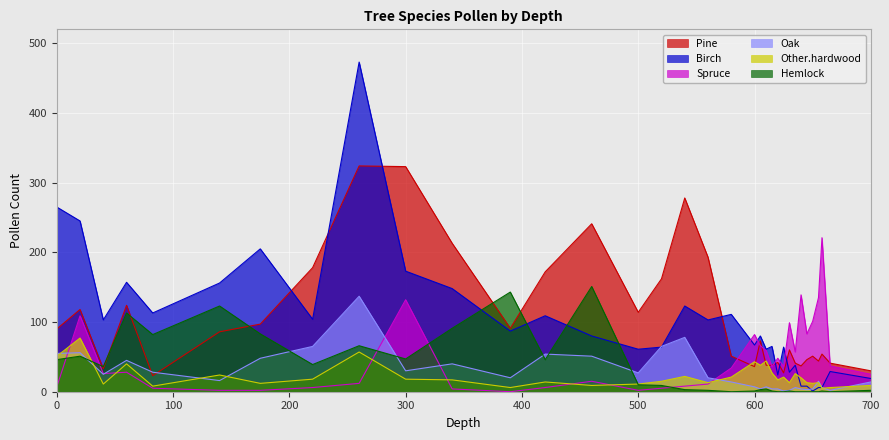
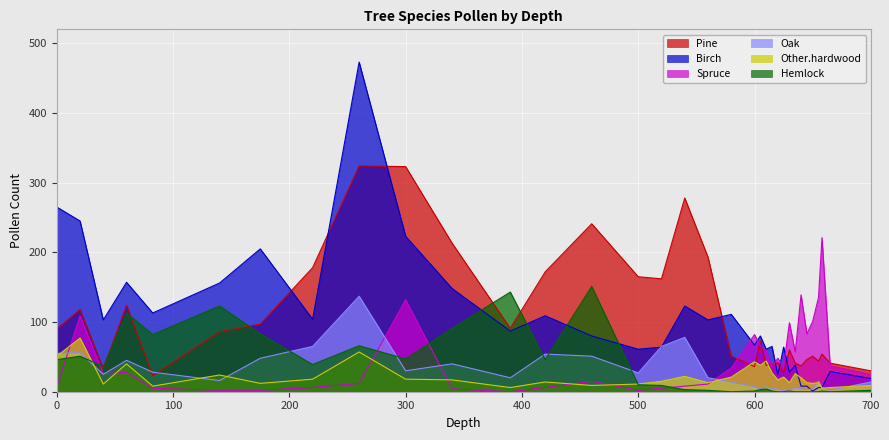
Birch, 300: 170 -> 220
Pine, 500: 110 -> 170
